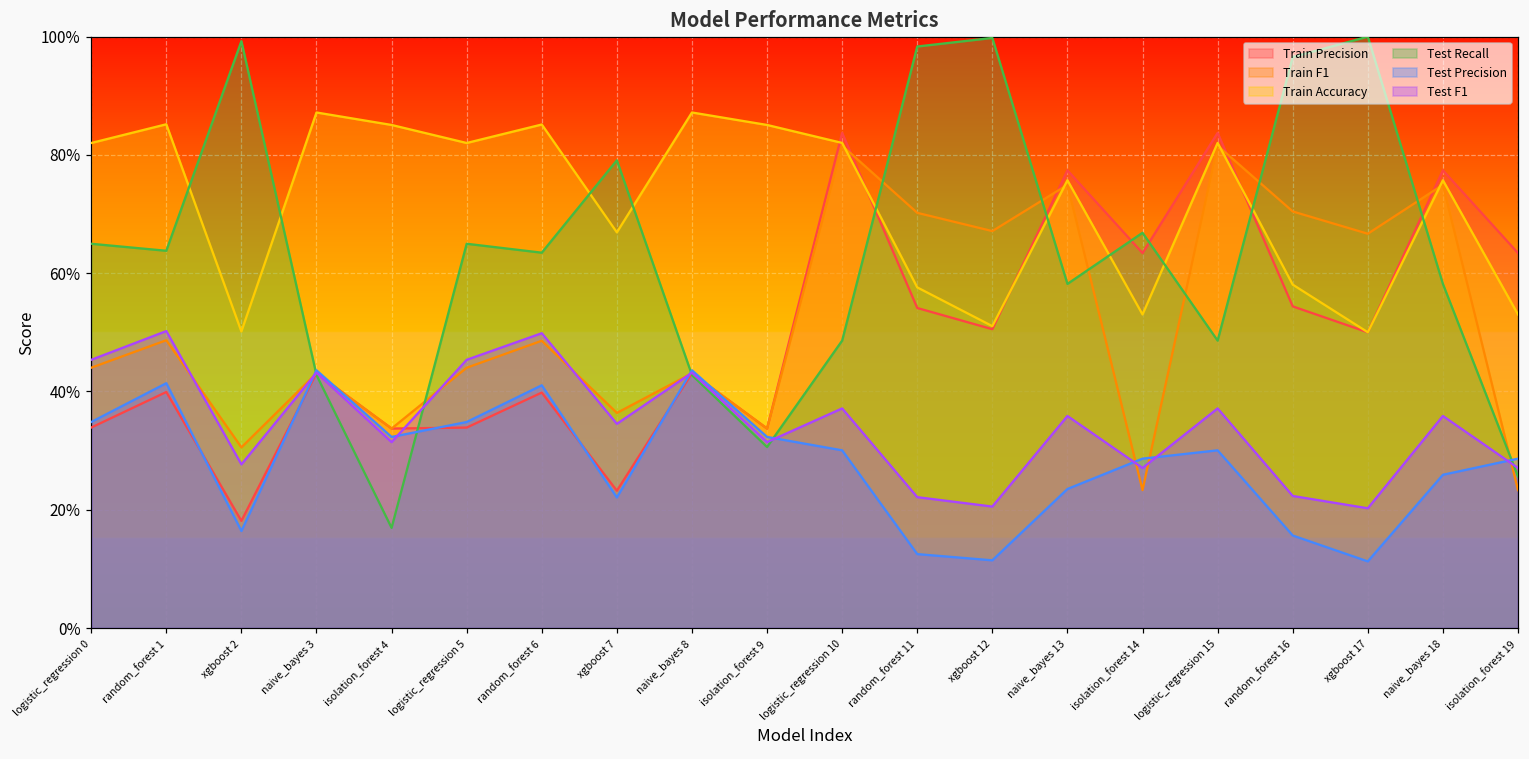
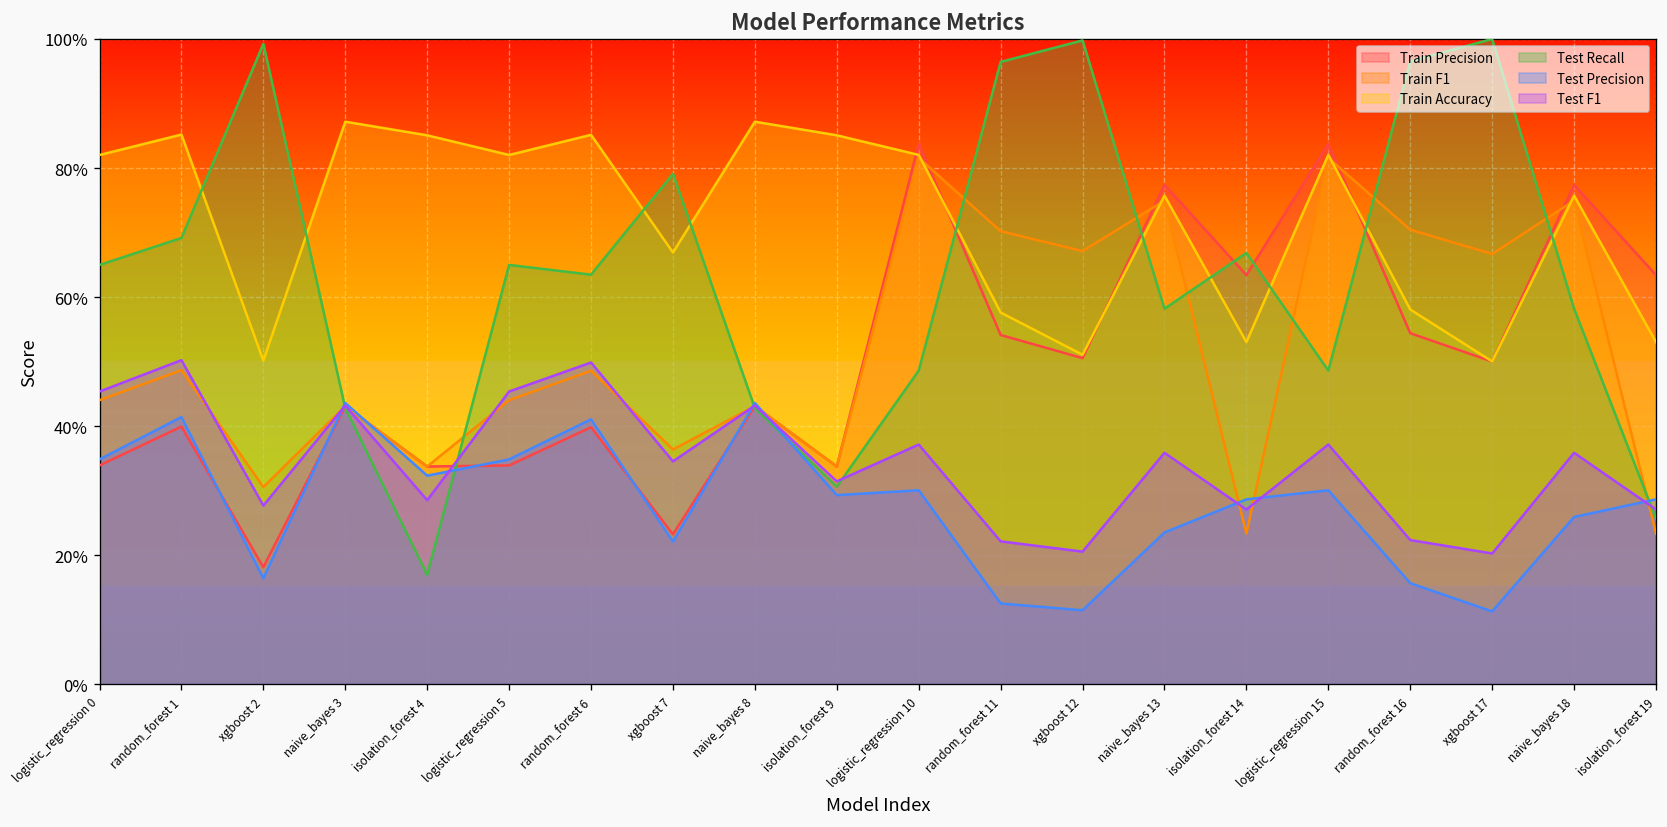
Test Recall, random_forest 1: 64% -> 69%
Test F1, isolation_forest 4: 31% -> 29%
Test Precision, isolation_forest 9: 32% -> 29%
Test Recall, random_forest 11: 98% -> 96%
